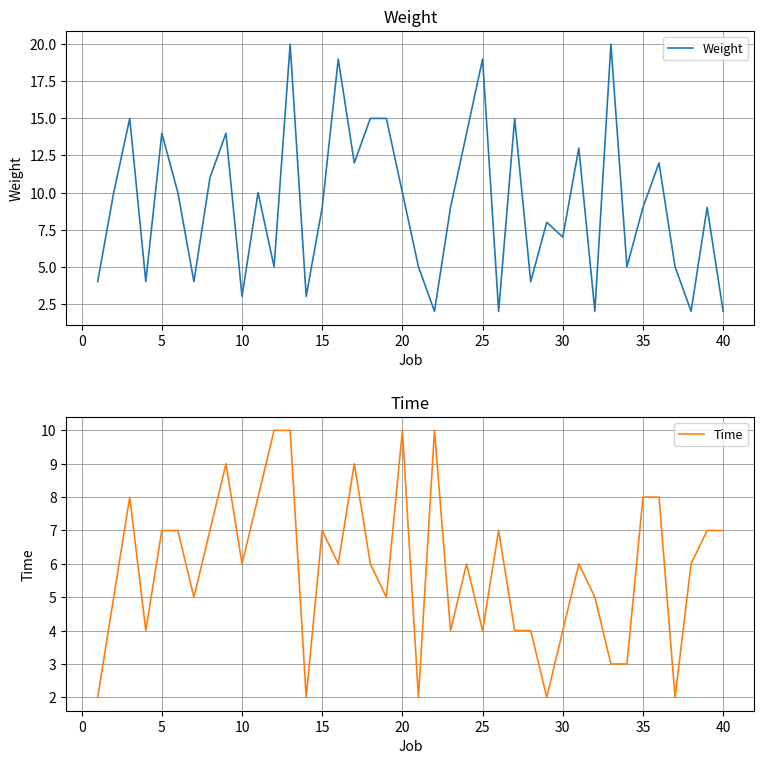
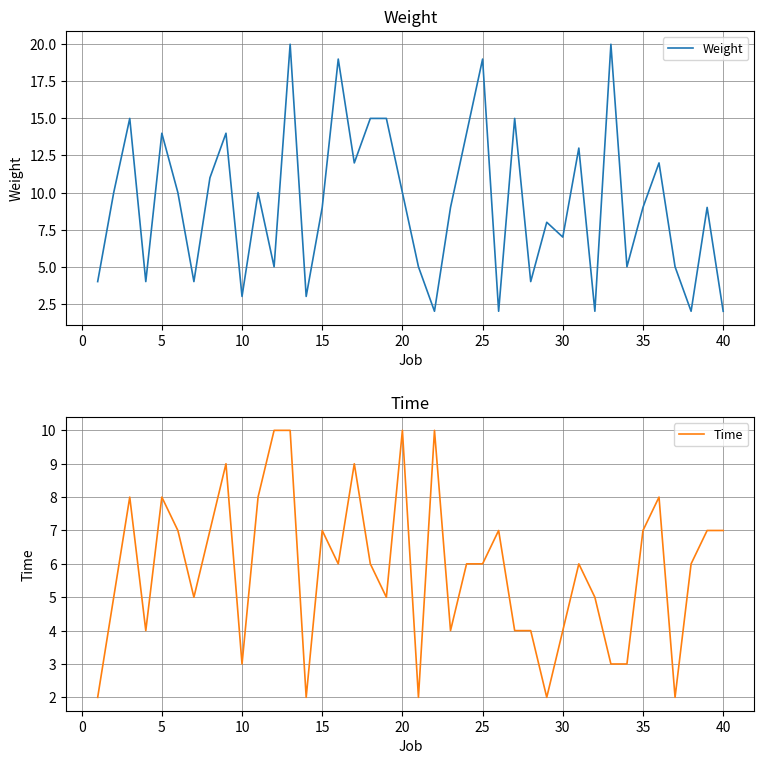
Time, 5: 7 -> 8
Time, 10: 6 -> 3
Time, 25: 4 -> 6
Time, 35: 8 -> 7
